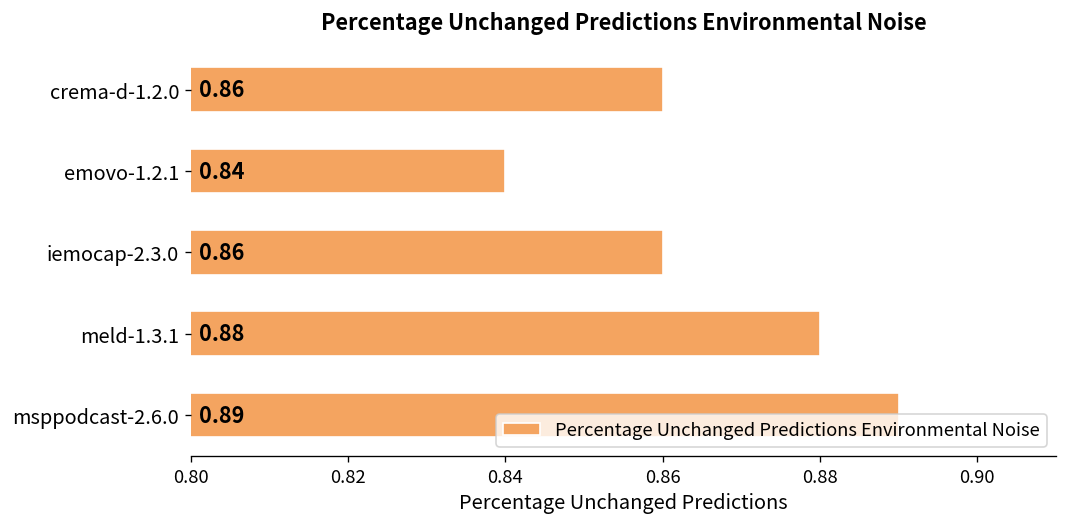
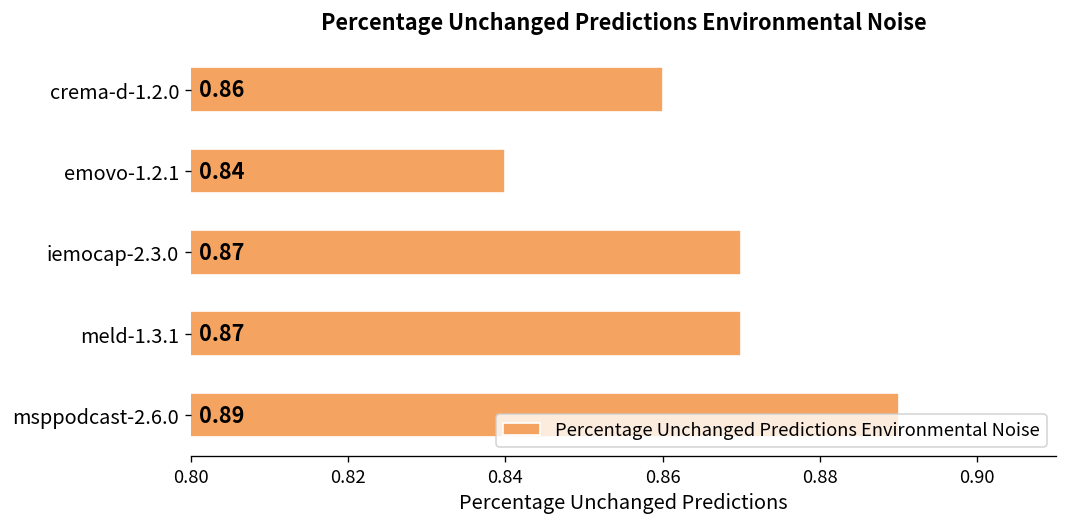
iemocap-2.3.0: 0.86 -> 0.87
meld-1.3.1: 0.88 -> 0.87
